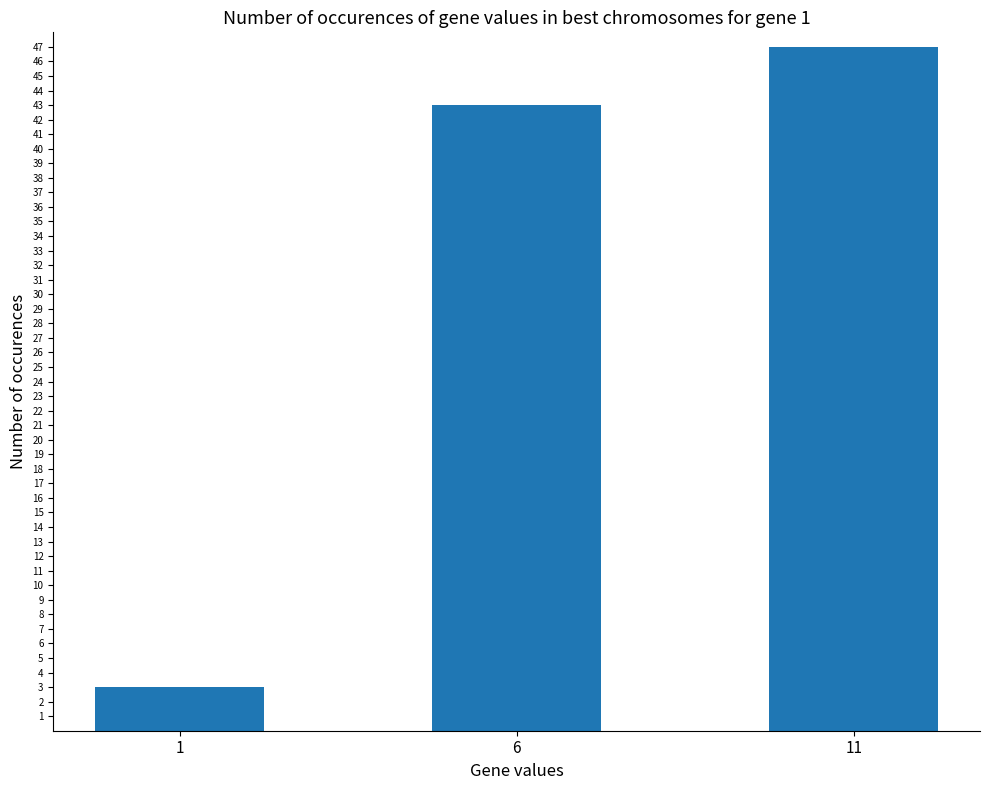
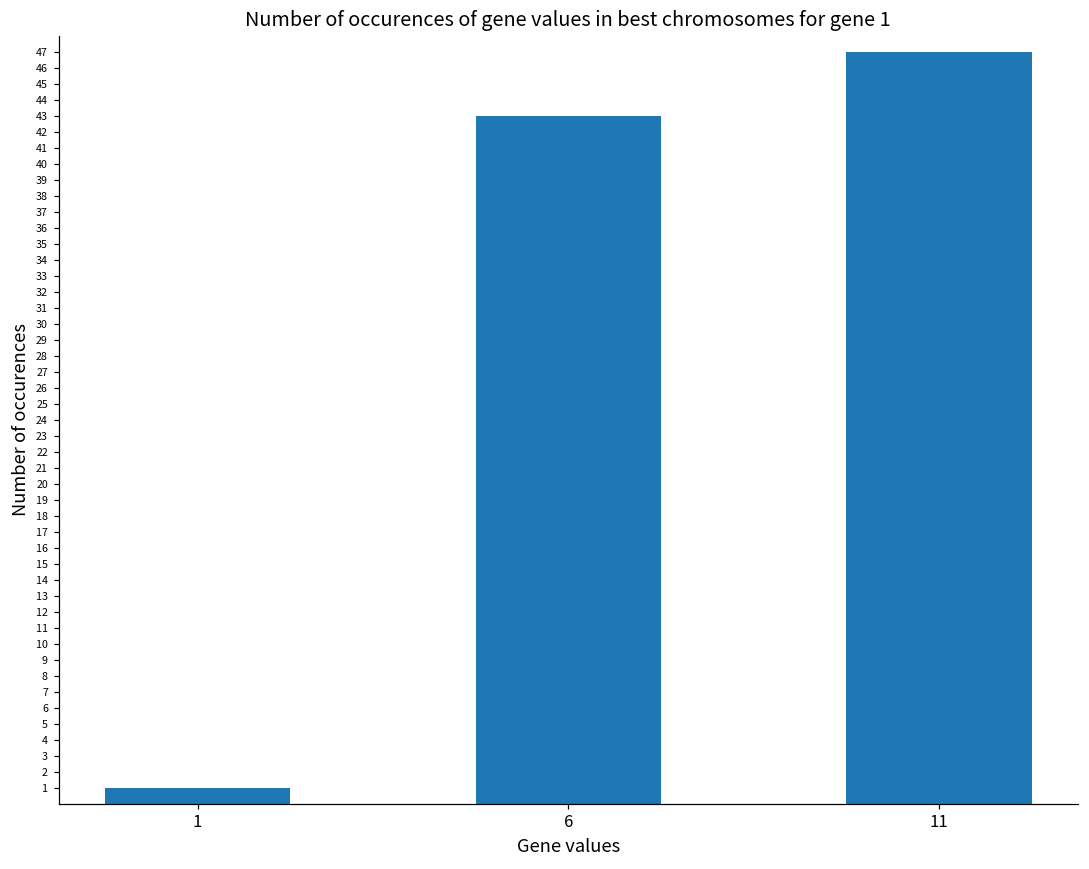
1: 3 -> 1
